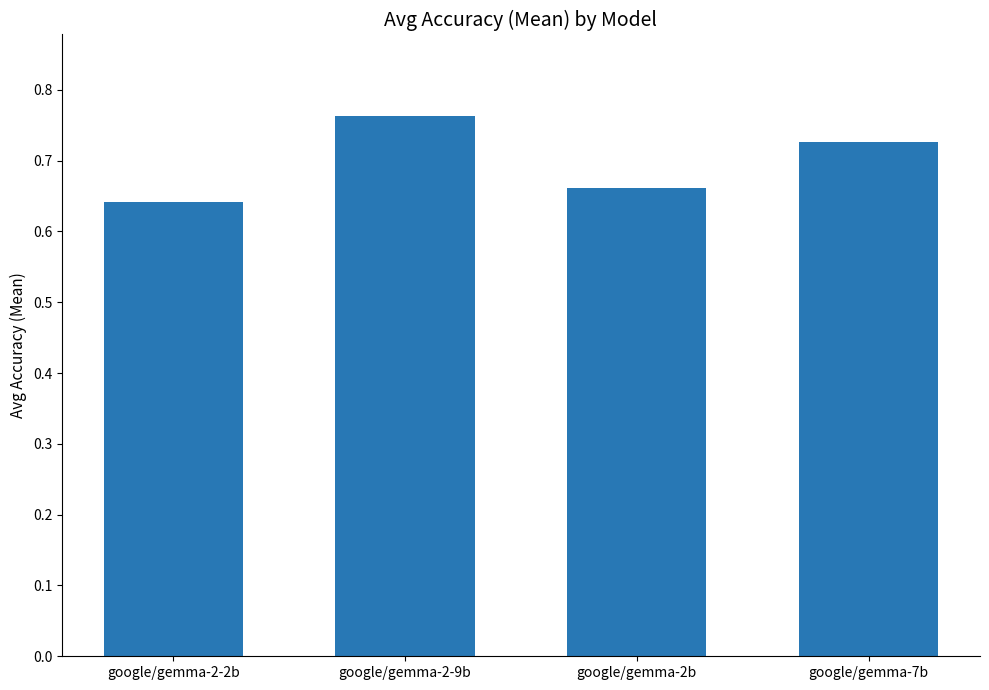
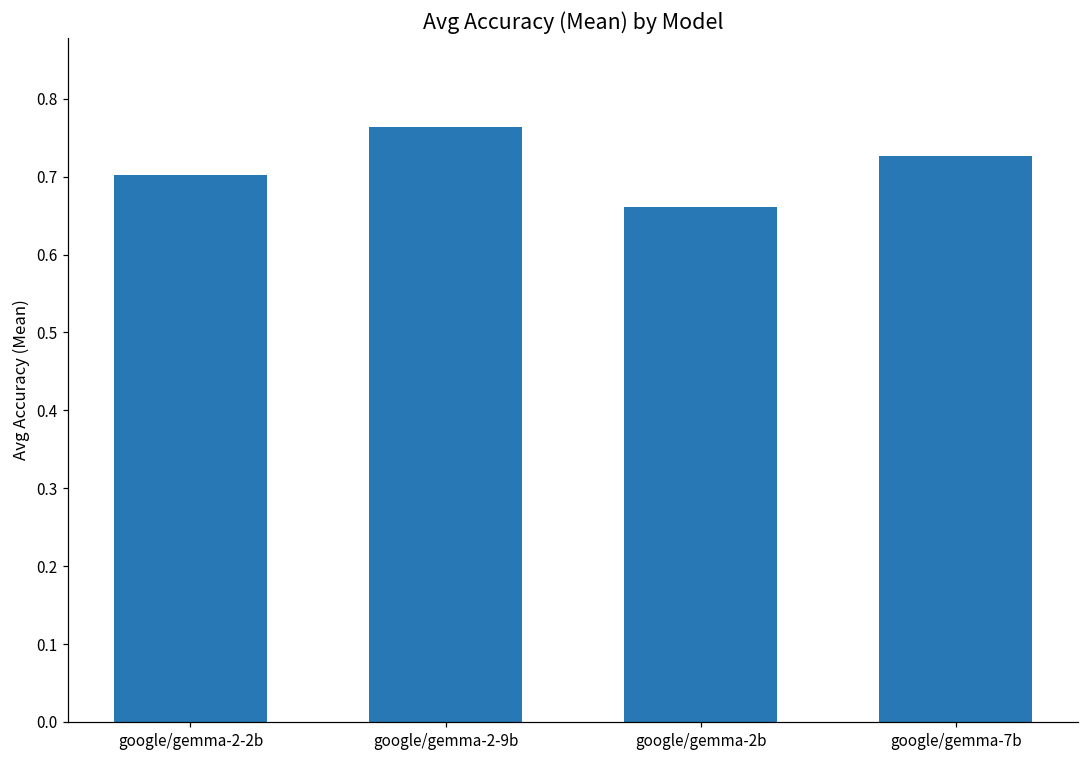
google/gemma-2-2b: 0.64 -> 0.70
